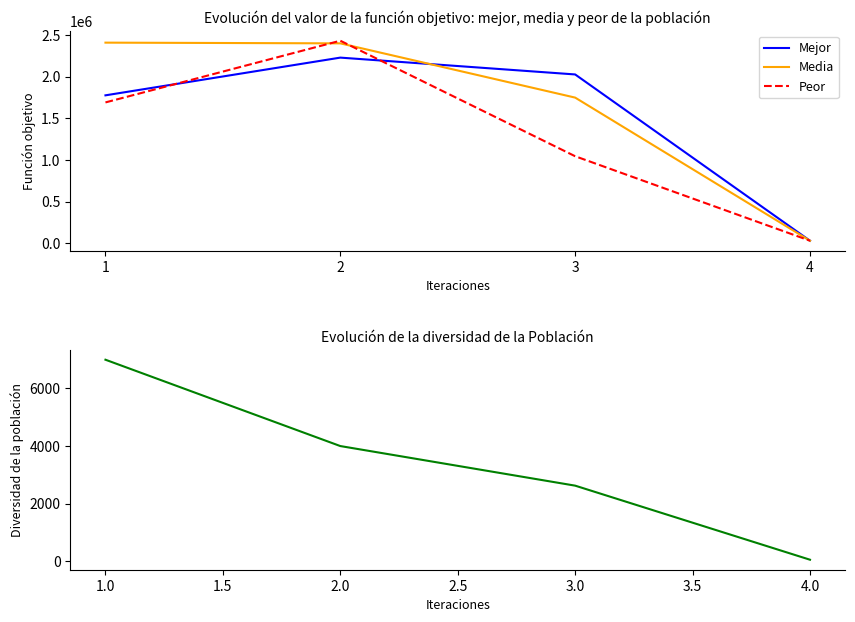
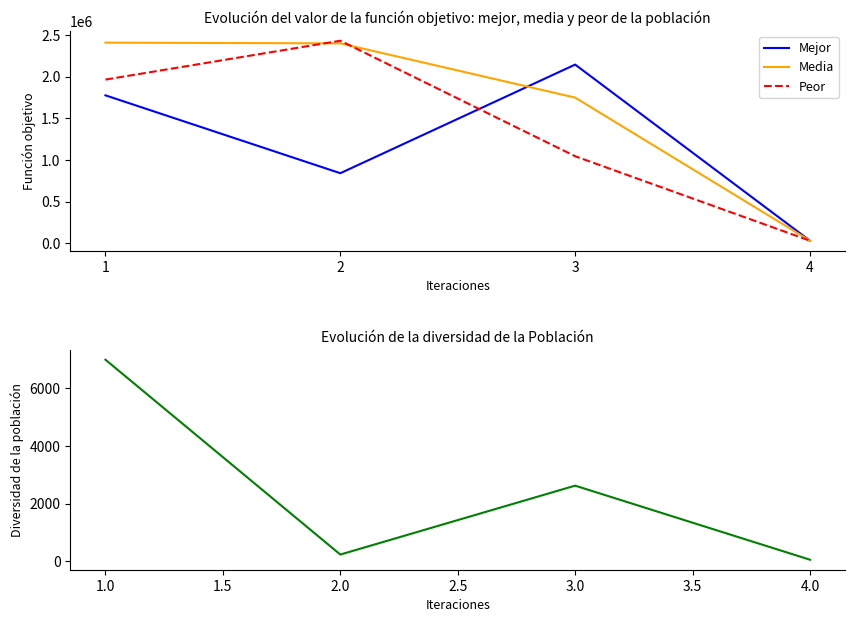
Evolución del valor de la función objetivo: mejor, media y peor de la población, Peor, 1: 1700000 -> 2000000
Evolución del valor de la función objetivo: mejor, media y peor de la población, Mejor, 2: 2200000 -> 800000
Evolución del valor de la función objetivo: mejor, media y peor de la población, Mejor, 3: 2000000 -> 2100000
Evolución de la diversidad de la Población, 2.0: 4000 -> 200
